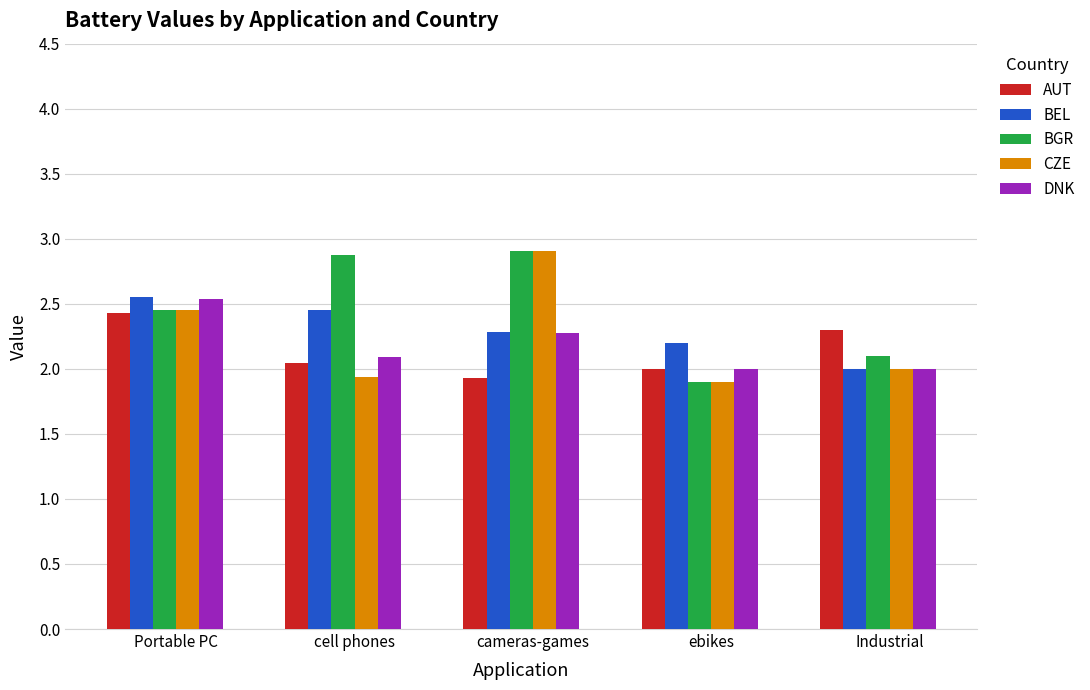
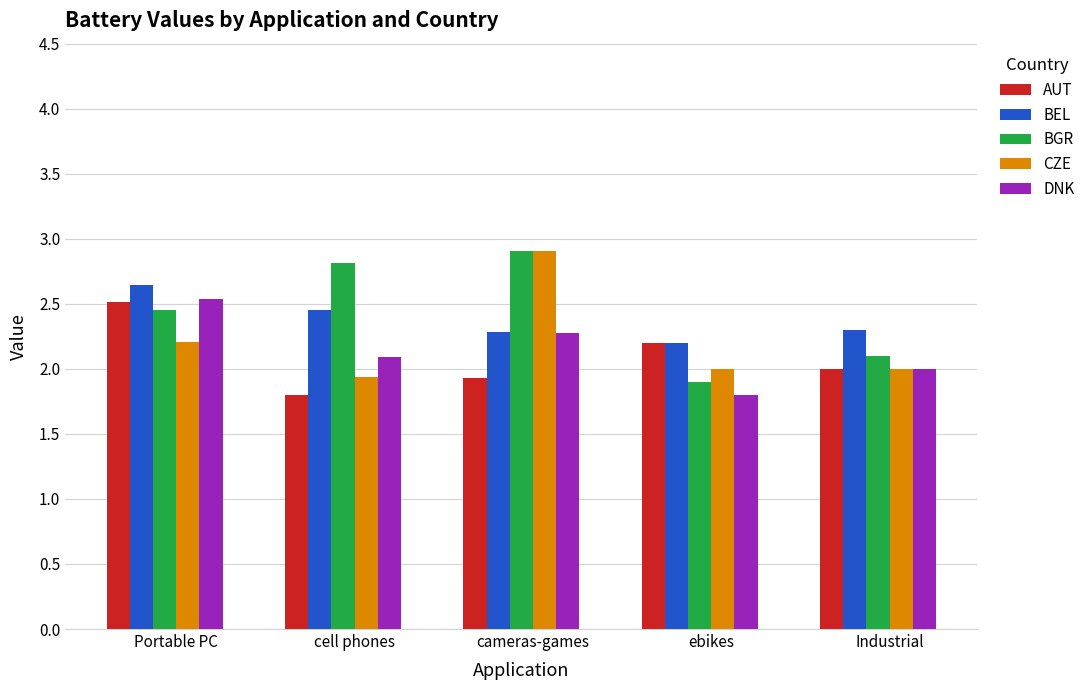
AUT, Portable PC: 2.43 -> 2.52
BEL, Portable PC: 2.56 -> 2.64
CZE, Portable PC: 2.45 -> 2.21
AUT, cell phones: 2.04 -> 1.80
BGR, cell phones: 2.88 -> 2.81
AUT, ebikes: 2.0 -> 2.2
CZE, ebikes: 1.9 -> 2.0
DNK, ebikes: 2.0 -> 1.8
AUT, Industrial: 2.3 -> 2.0
BEL, Industrial: 2.0 -> 2.3
